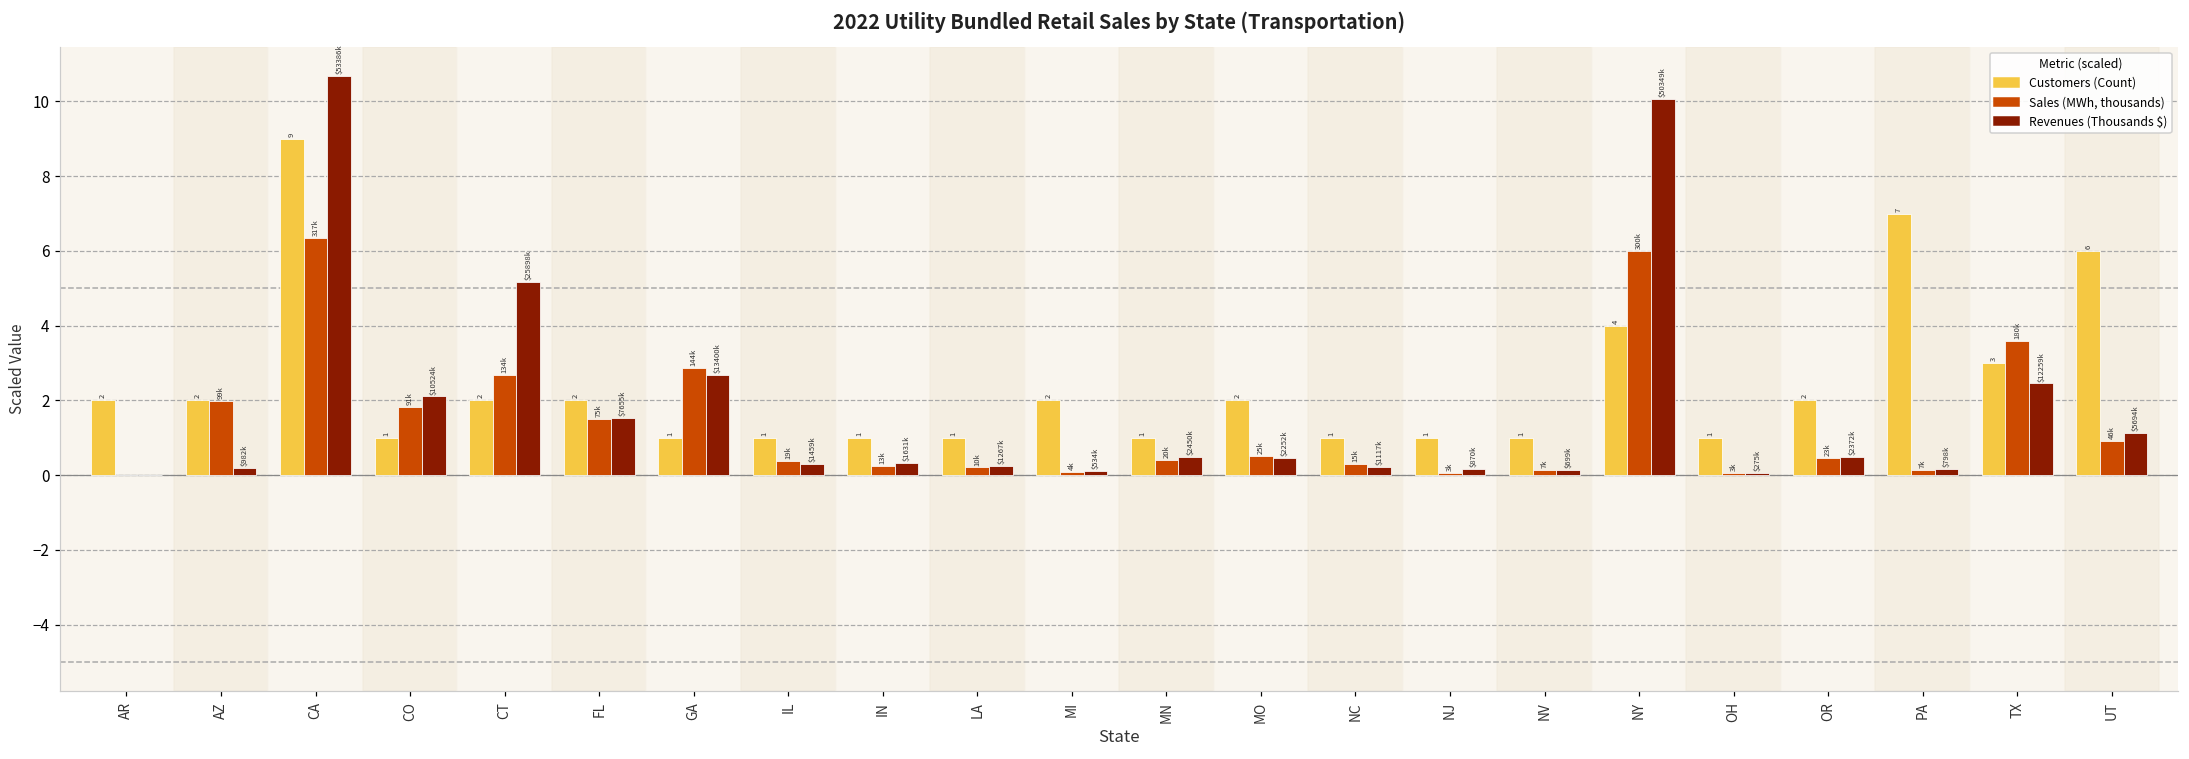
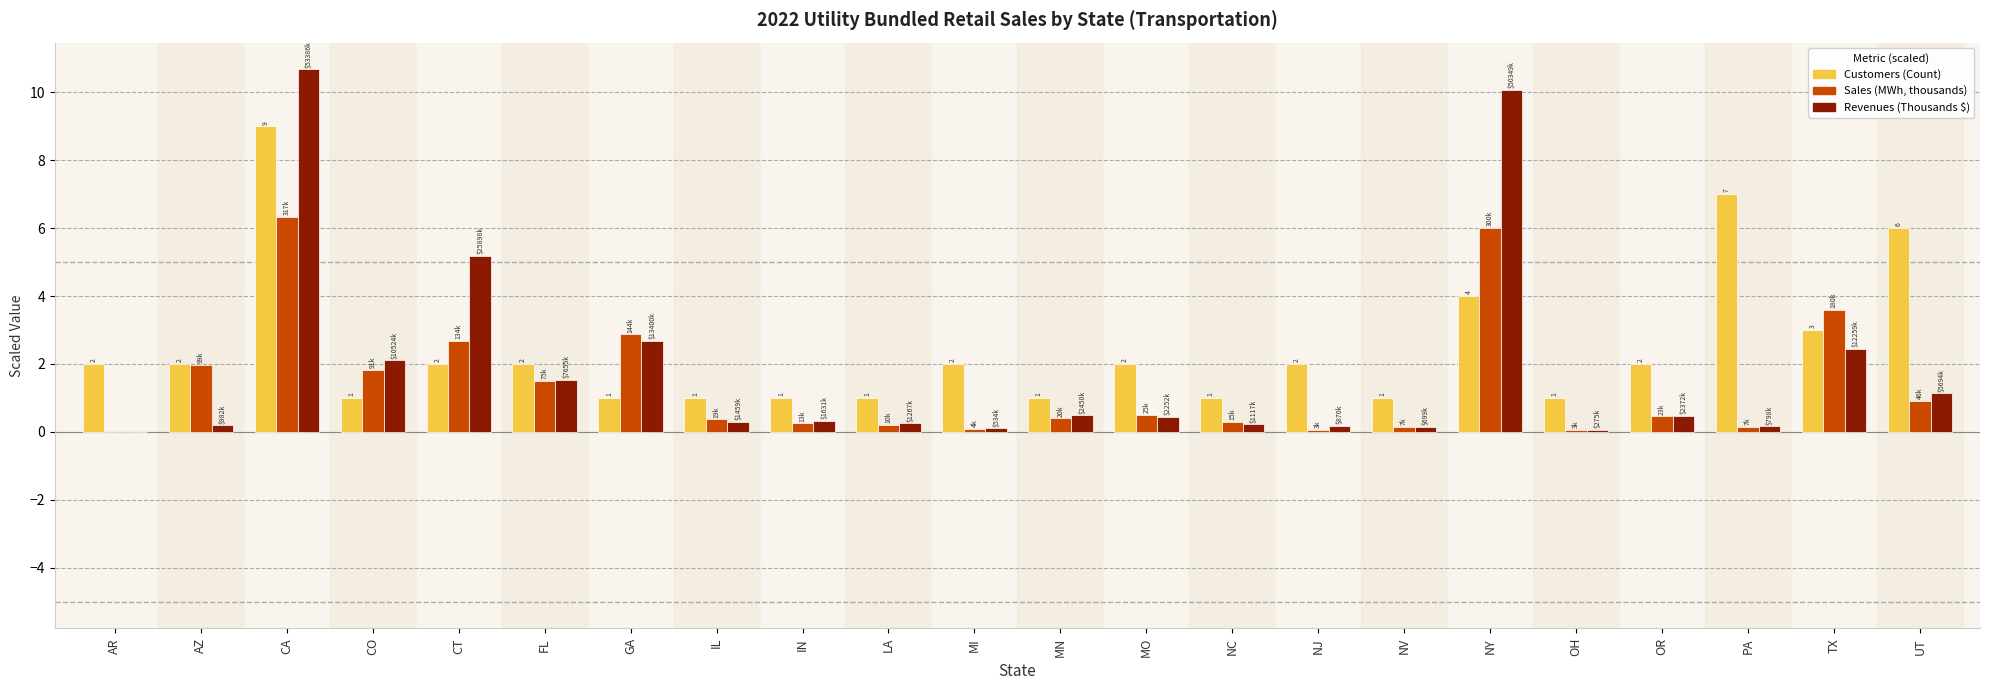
Customers (Count), NJ: 1 -> 2
